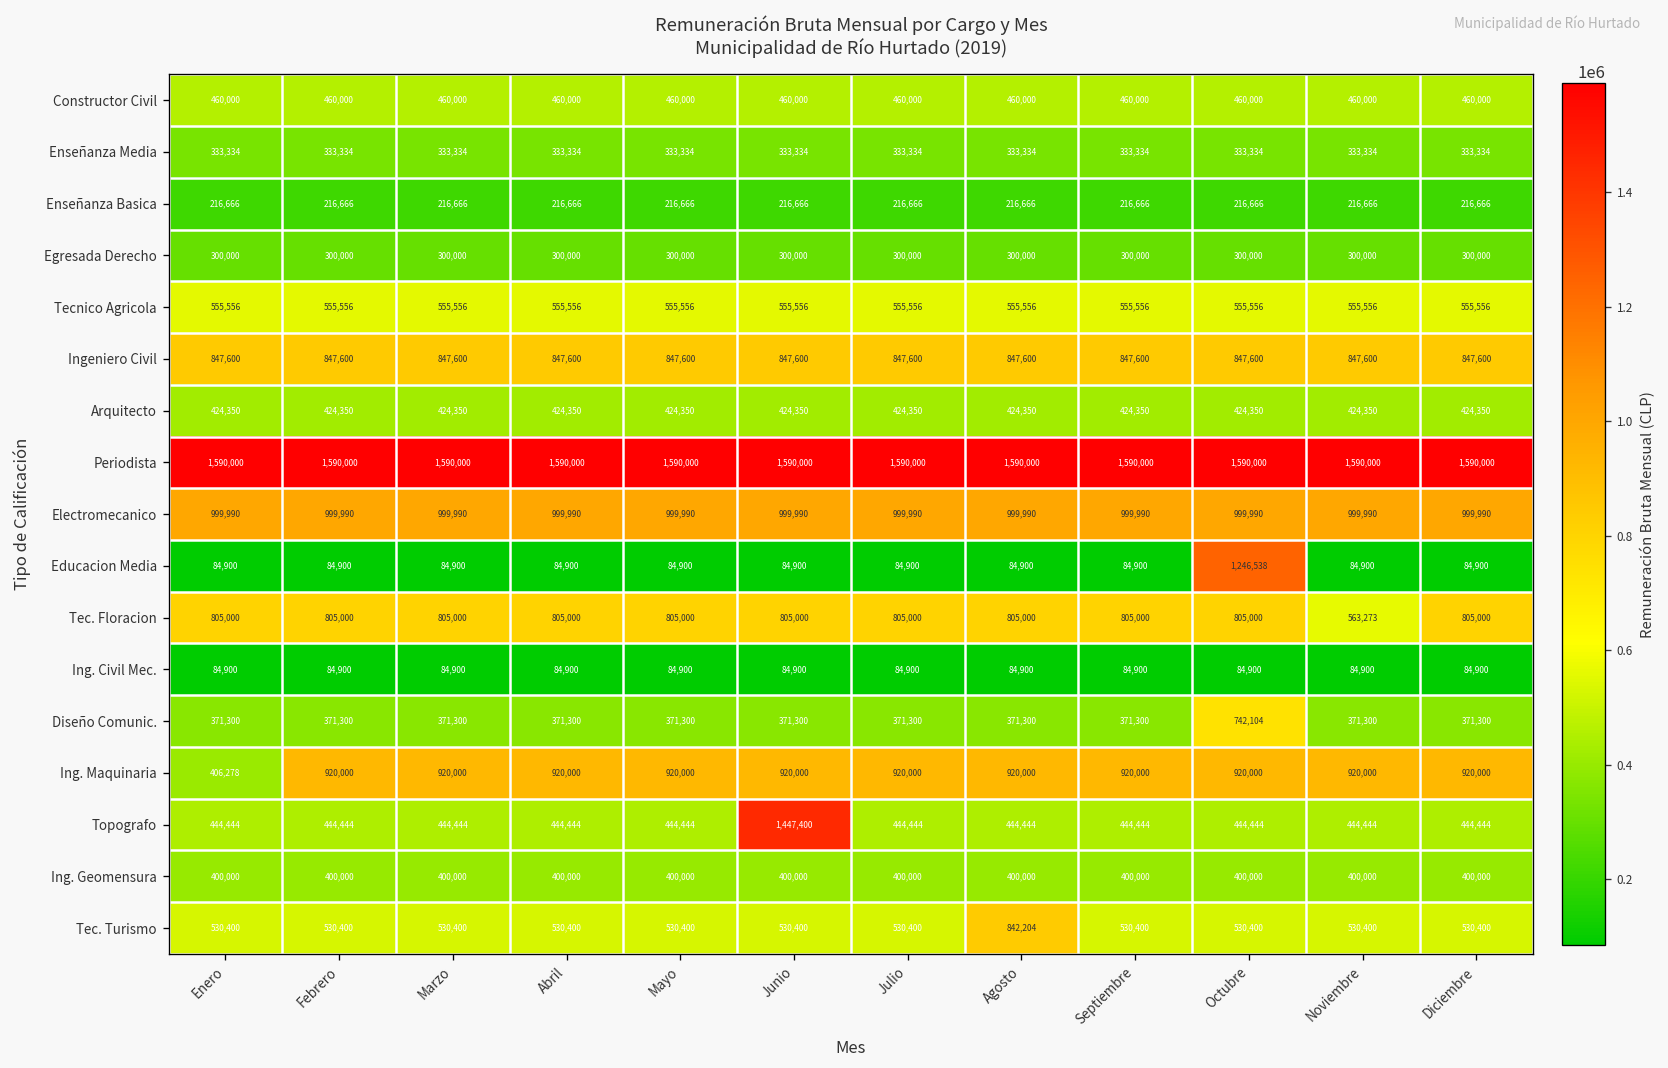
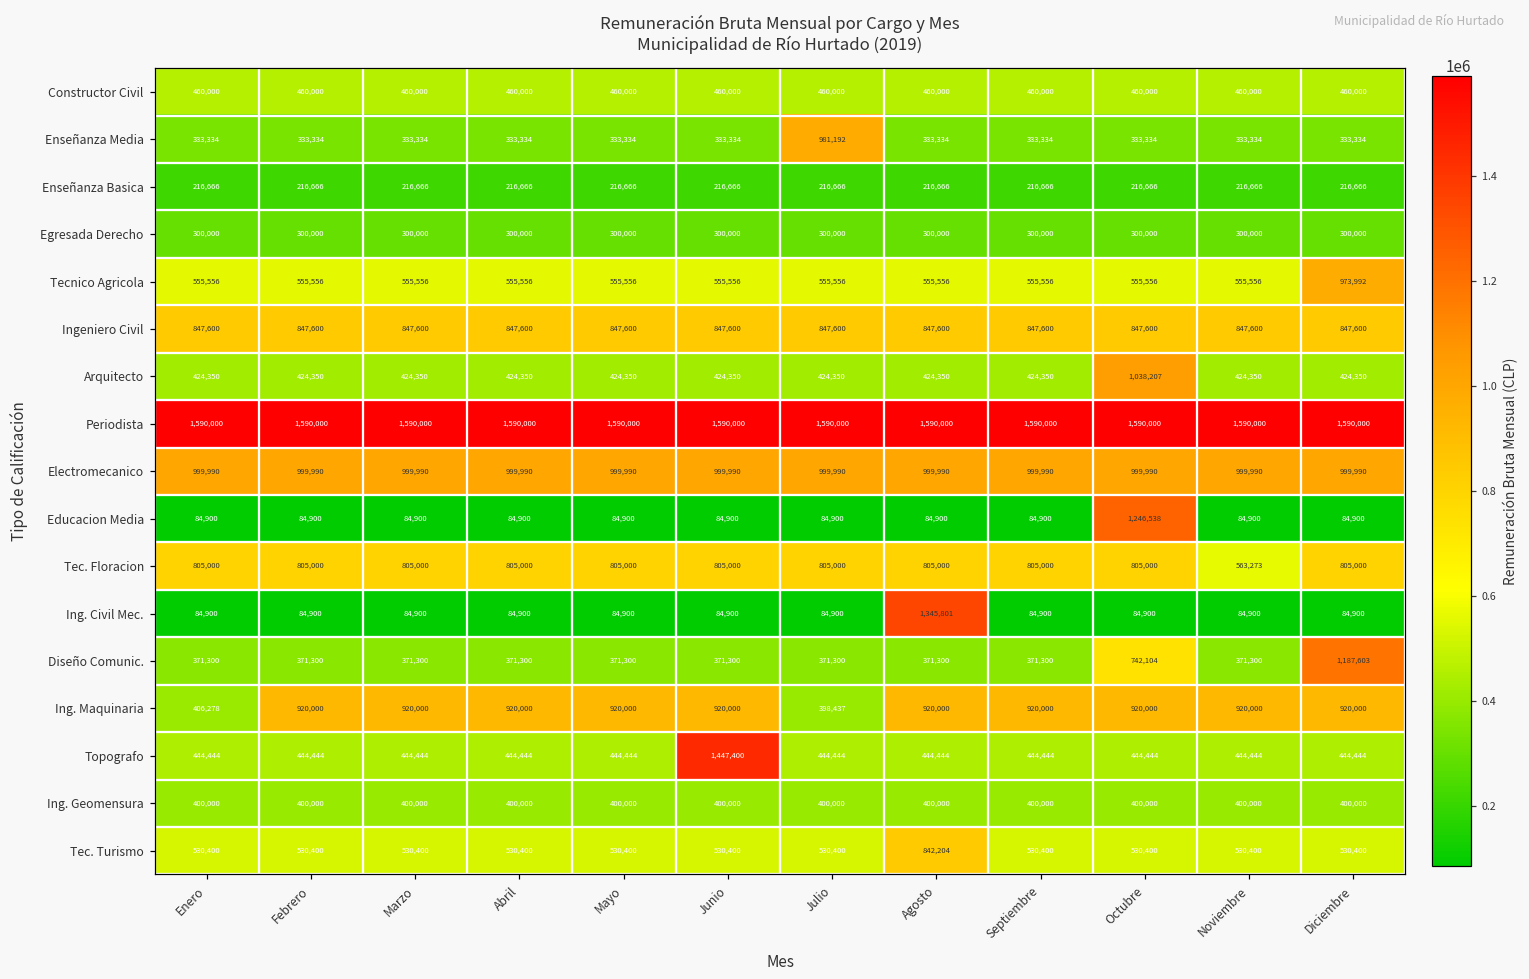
Enseñanza Media, Julio: 333,334 -> 981,192
Tecnico Agricola, Diciembre: 555,556 -> 973,992
Arquitecto, Octubre: 424,350 -> 1,038,207
Ing. Civil Mec., Agosto: 84,900 -> 1,345,801
Diseño Comunic., Diciembre: 371,300 -> 1,187,603
Ing. Maquinaria, Julio: 920,000 -> 398,437
